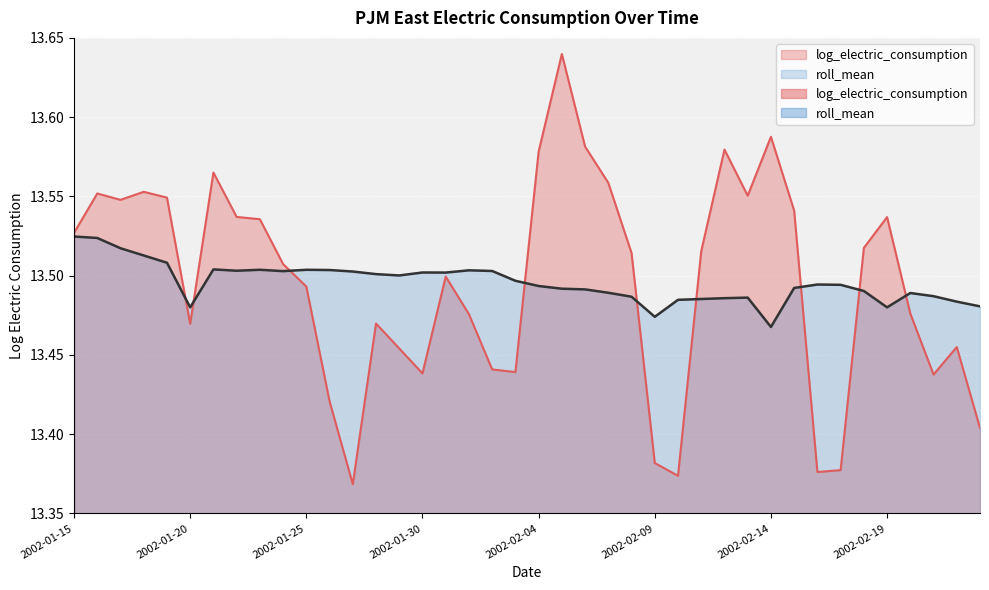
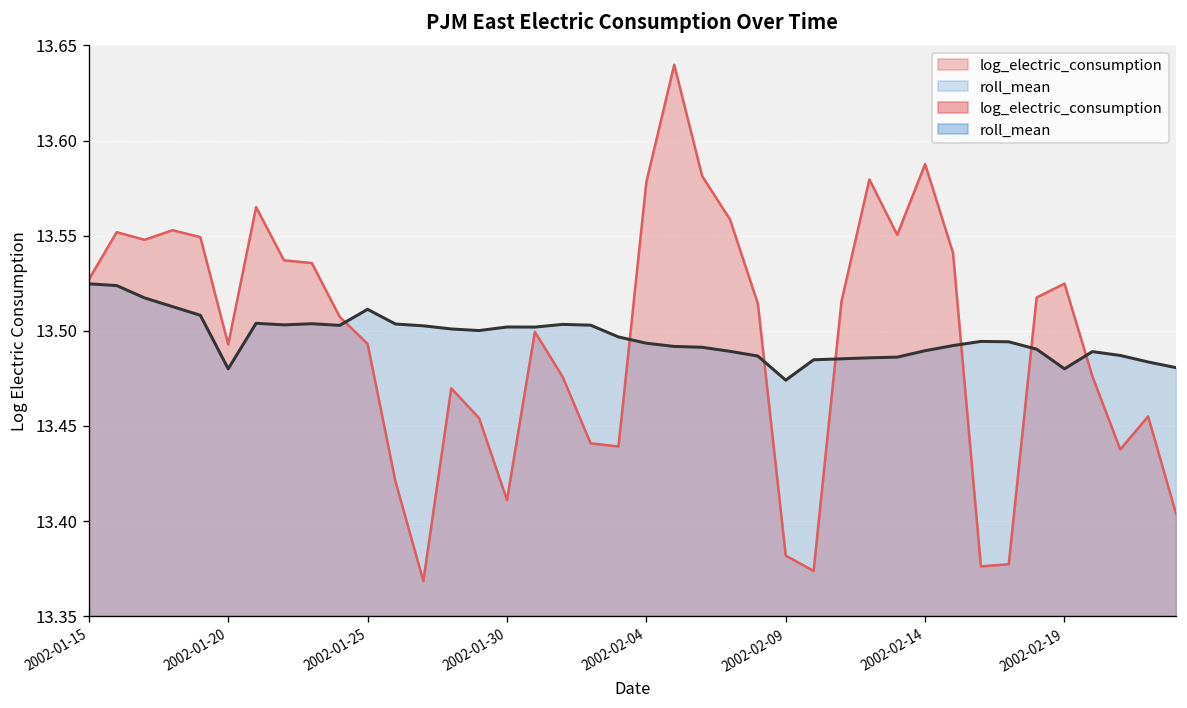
log_electric_consumption, 2002-01-20: 13.470 -> 13.493
roll_mean, 2002-01-25: 13.504 -> 13.511
log_electric_consumption, 2002-01-30: 13.438 -> 13.411
roll_mean, 2002-02-14: 13.468 -> 13.490
log_electric_consumption, 2002-02-19: 13.537 -> 13.525
